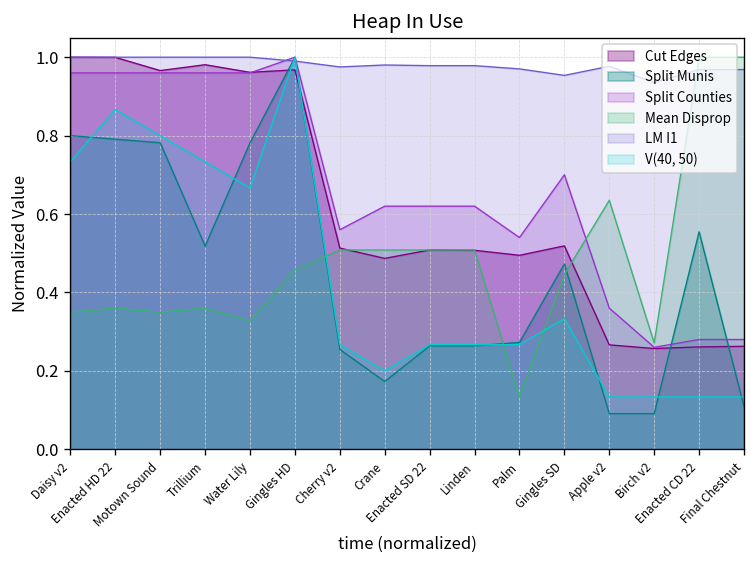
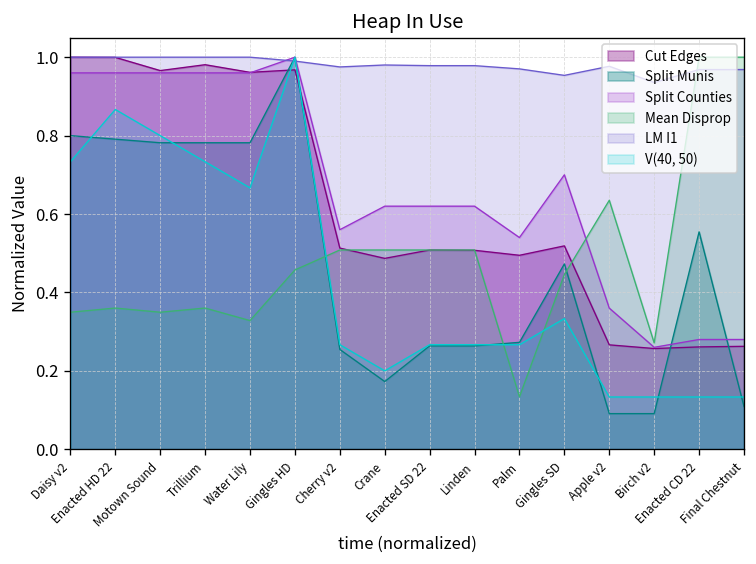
Split Munis, Trillium: 0.52 -> 0.78
